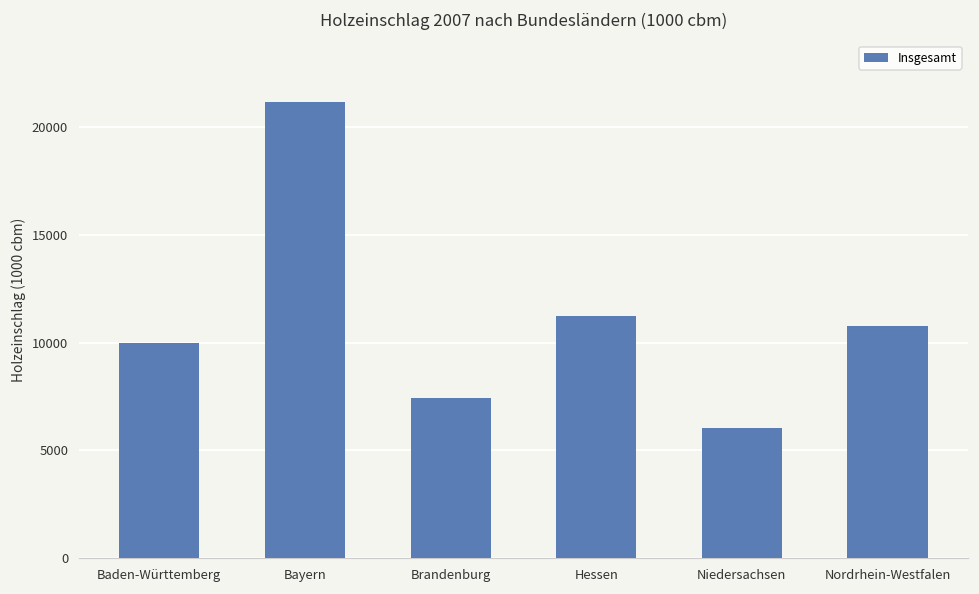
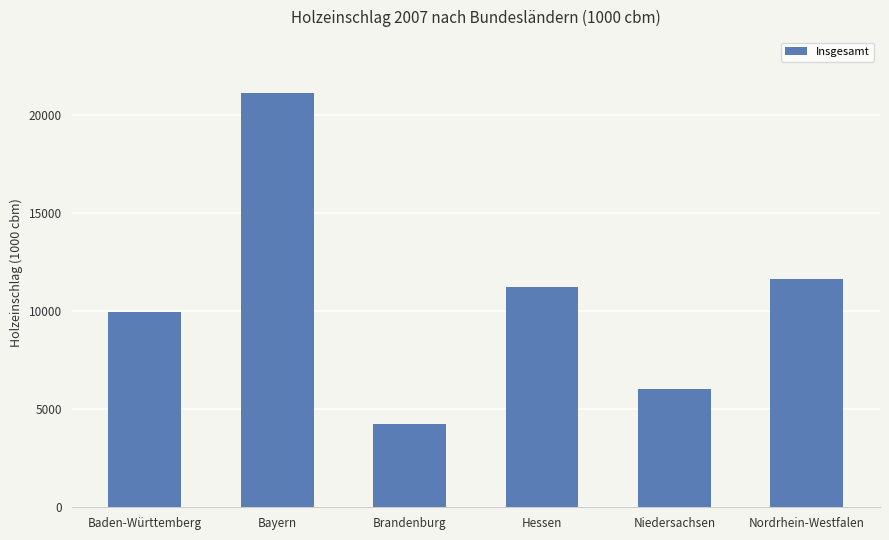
Brandenburg: 7400 -> 4200
Nordrhein-Westfalen: 10800 -> 11600
